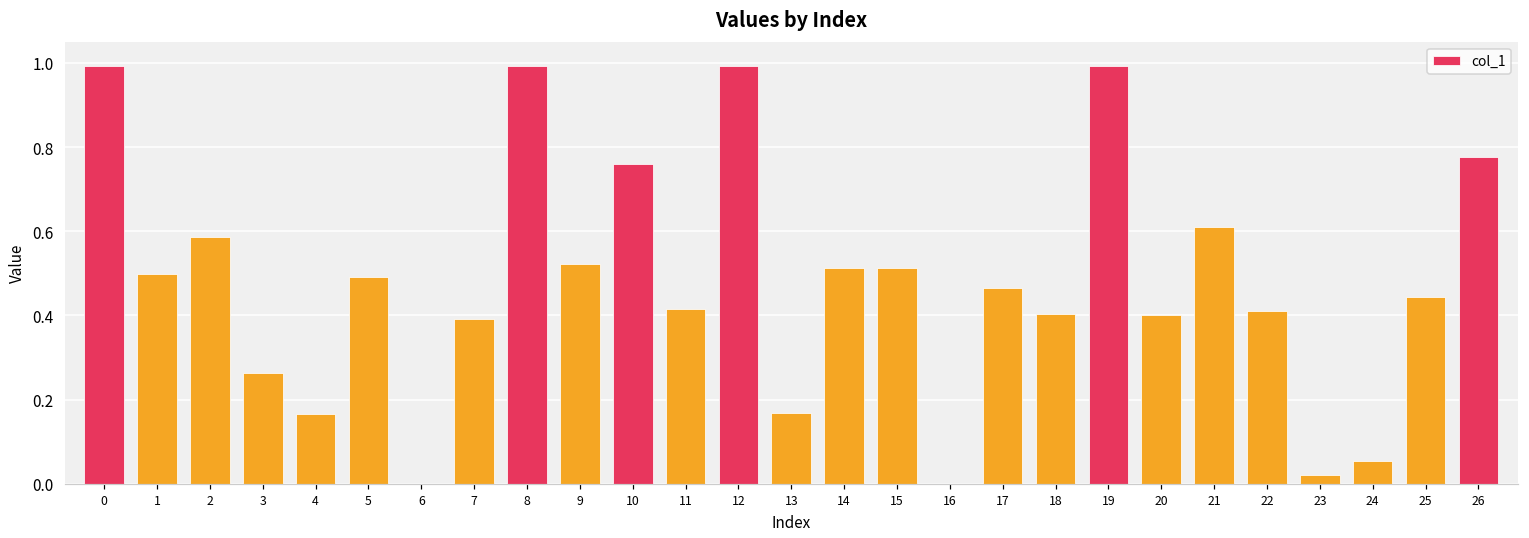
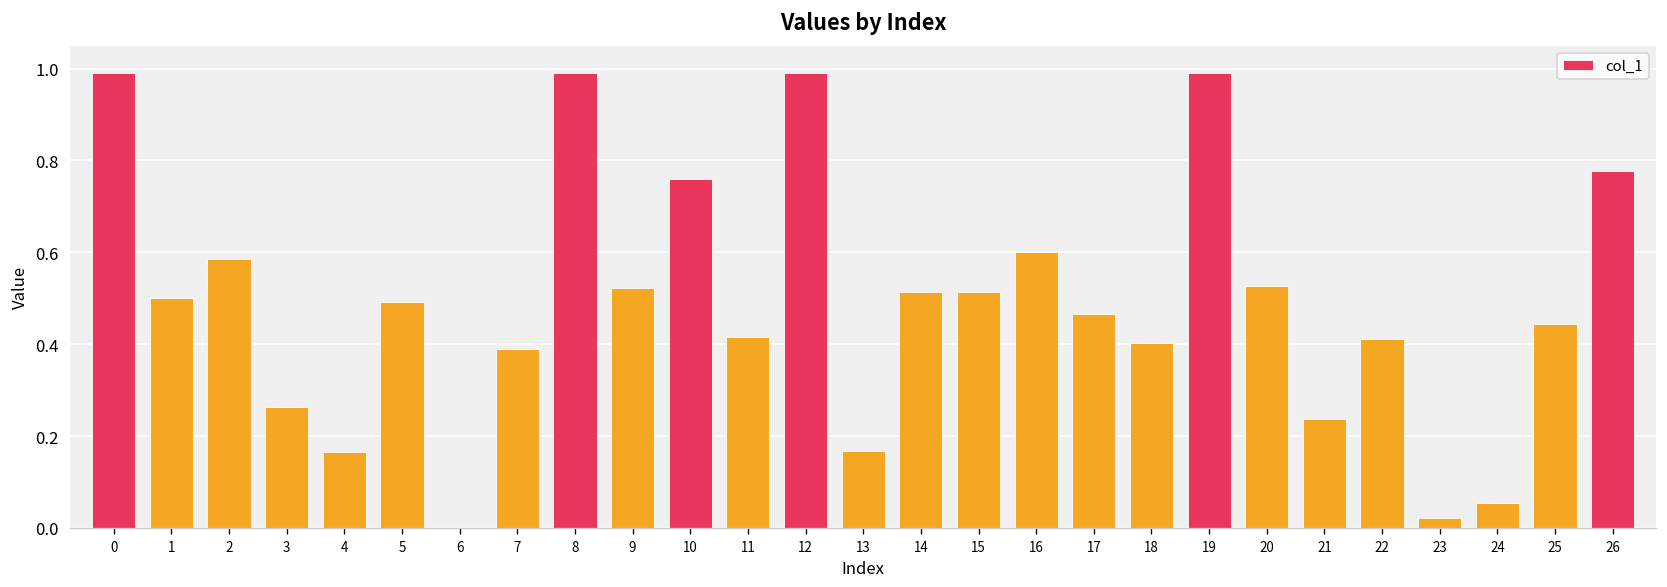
16: 0.0 -> 0.6
20: 0.40 -> 0.53
21: 0.61 -> 0.24
